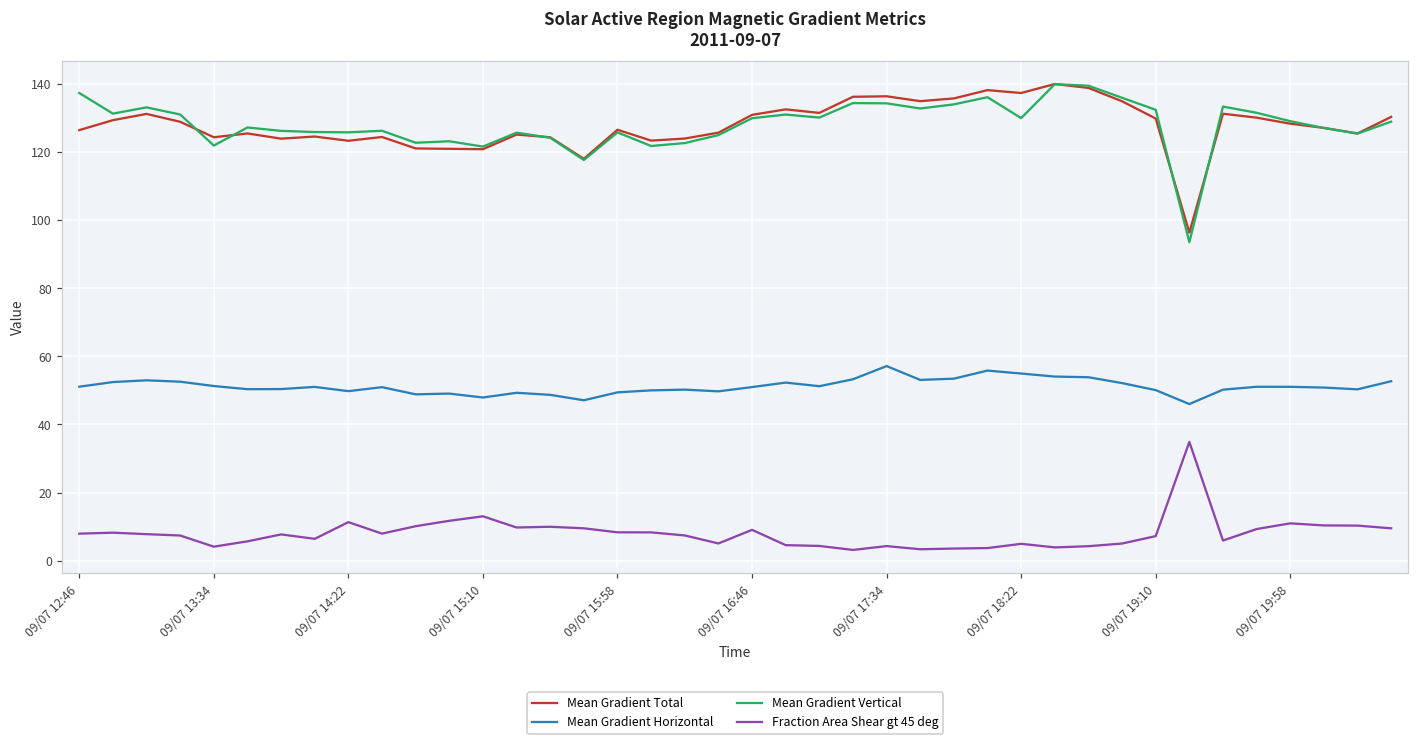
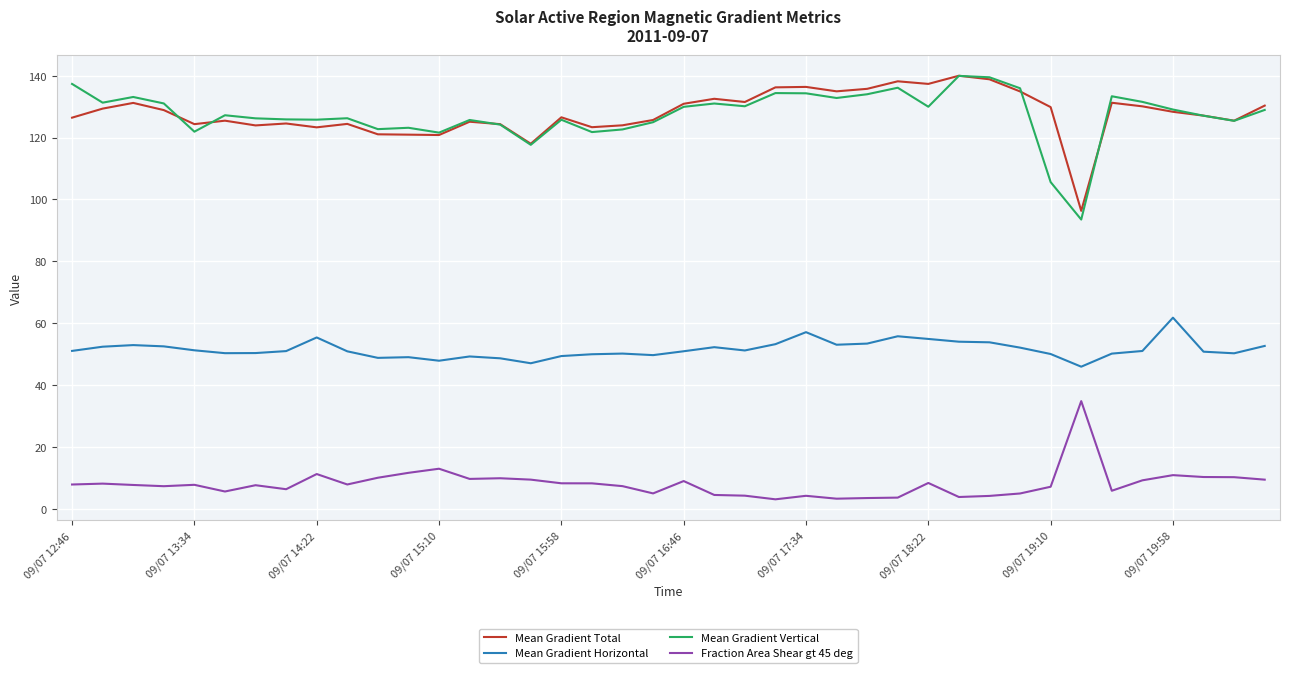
Fraction Area Shear gt 45 deg, 09/07 13:34: 4 -> 8
Mean Gradient Horizontal, 09/07 14:22: 50 -> 55
Fraction Area Shear gt 45 deg, 09/07 18:22: 5 -> 8
Mean Gradient Vertical, 09/07 19:10: 132 -> 106
Mean Gradient Horizontal, 09/07 19:58: 51 -> 62
